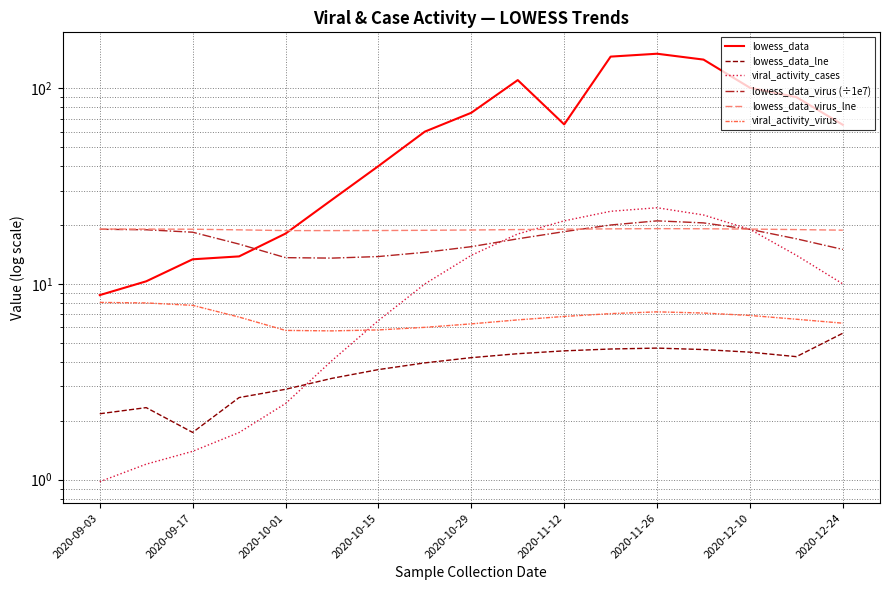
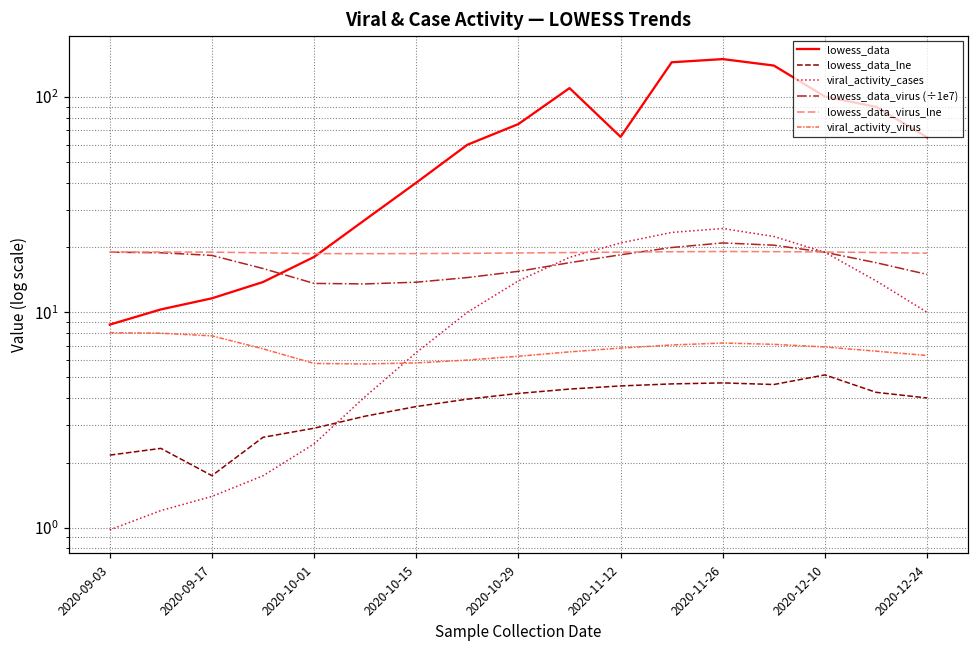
lowess_data, 2020-09-17: 13 -> 12
lowess_data_lne, 2020-12-10: 4.5 -> 5.1
lowess_data_lne, 2020-12-24: 5.6 -> 4.0
